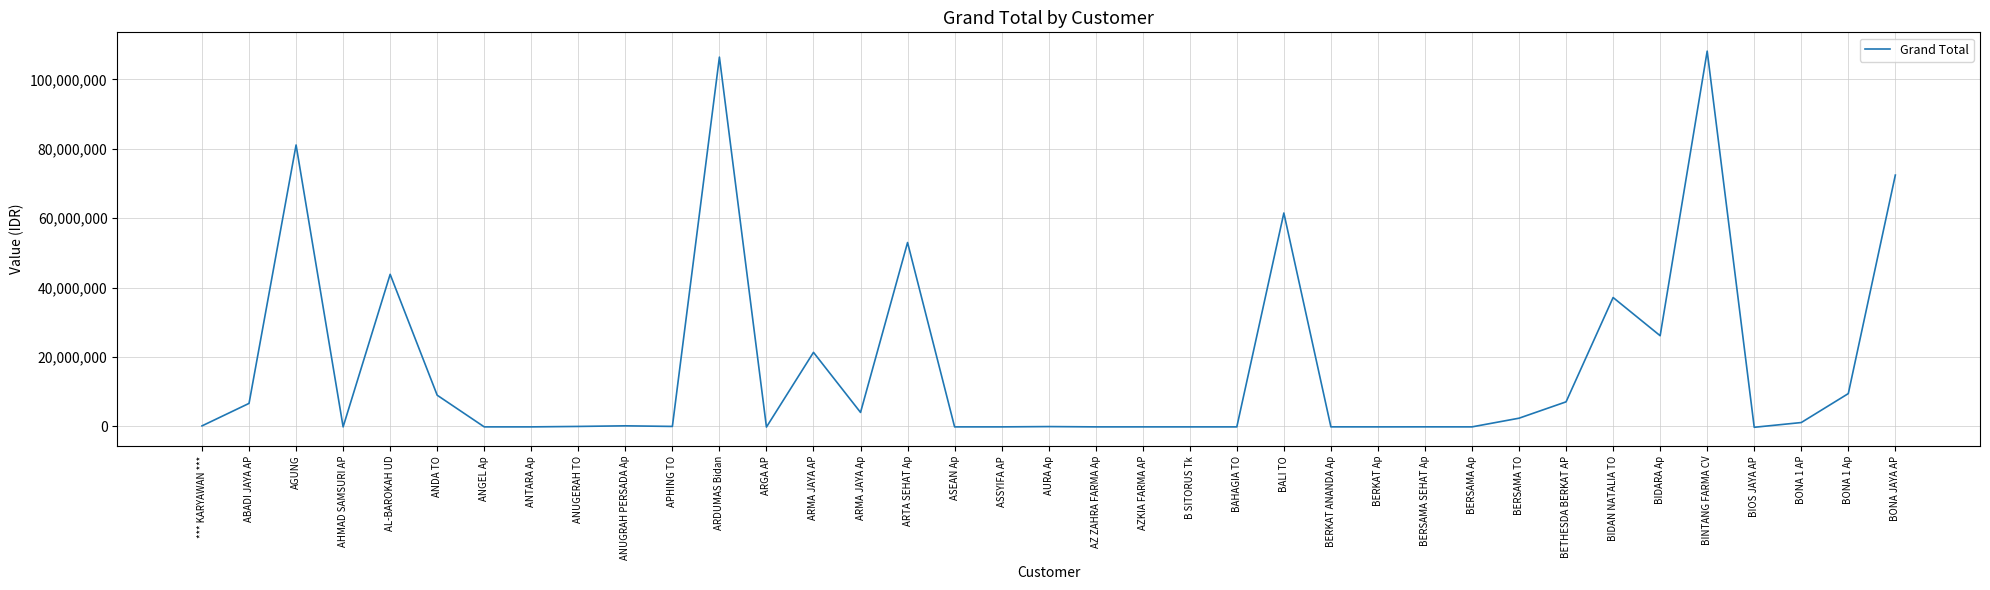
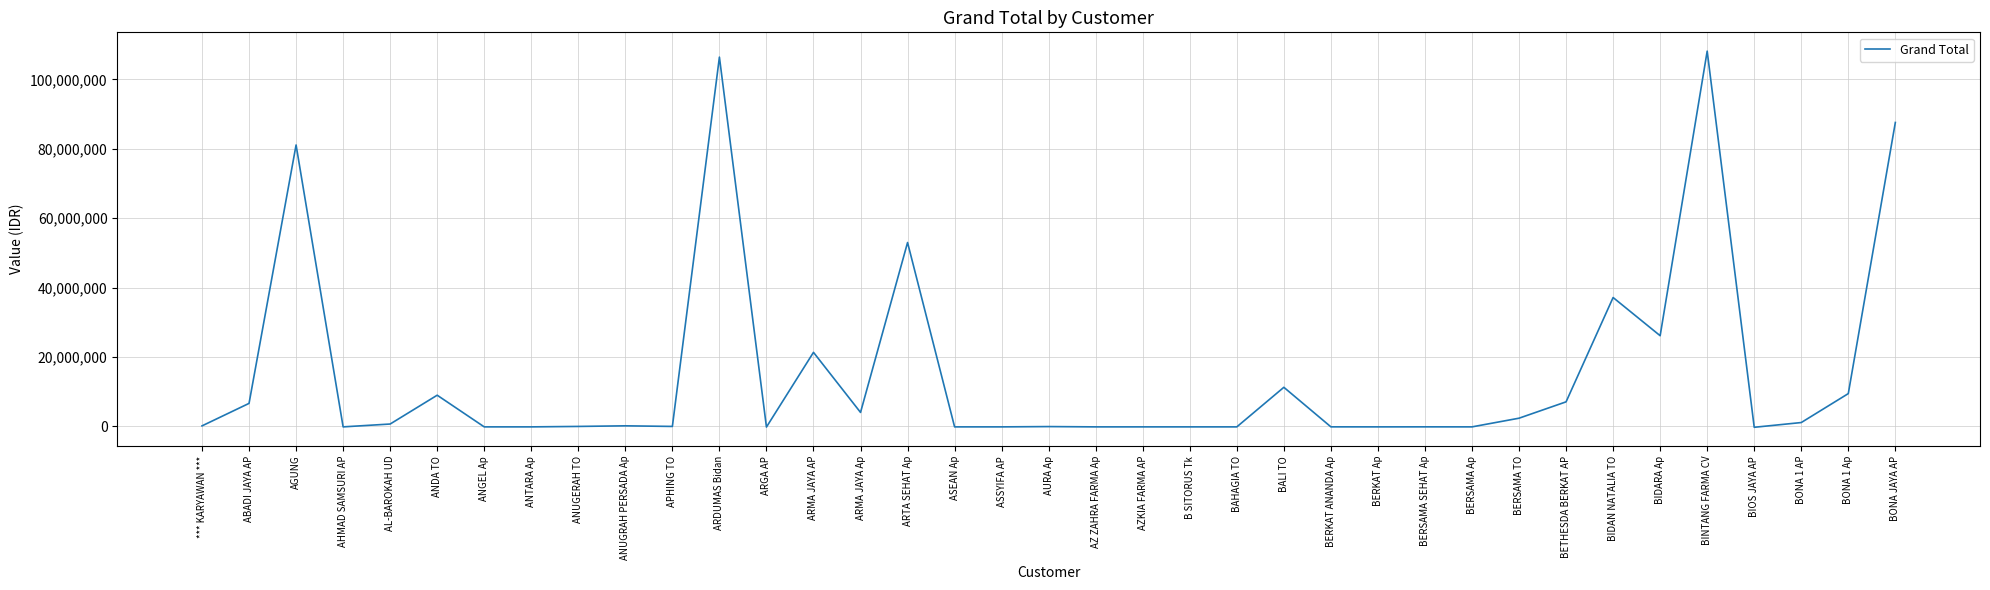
AL-BAROKAH UD: 44,000,000 -> 1,000,000
BALI TO: 61,000,000 -> 11,000,000
BONA JAYA AP: 72,000,000 -> 88,000,000
